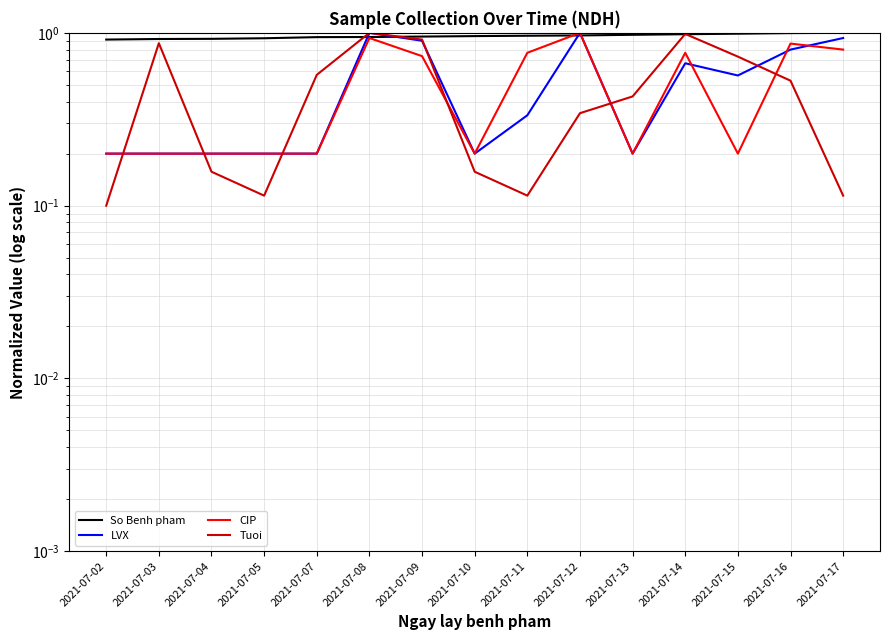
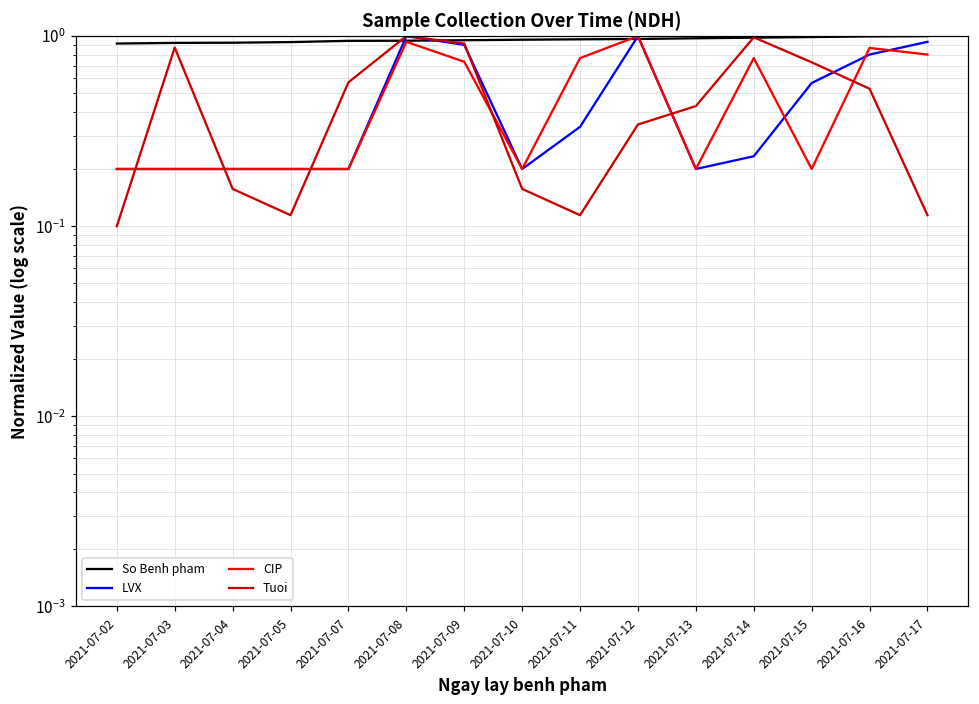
LVX, 2021-07-14: 0.67 -> 0.23
